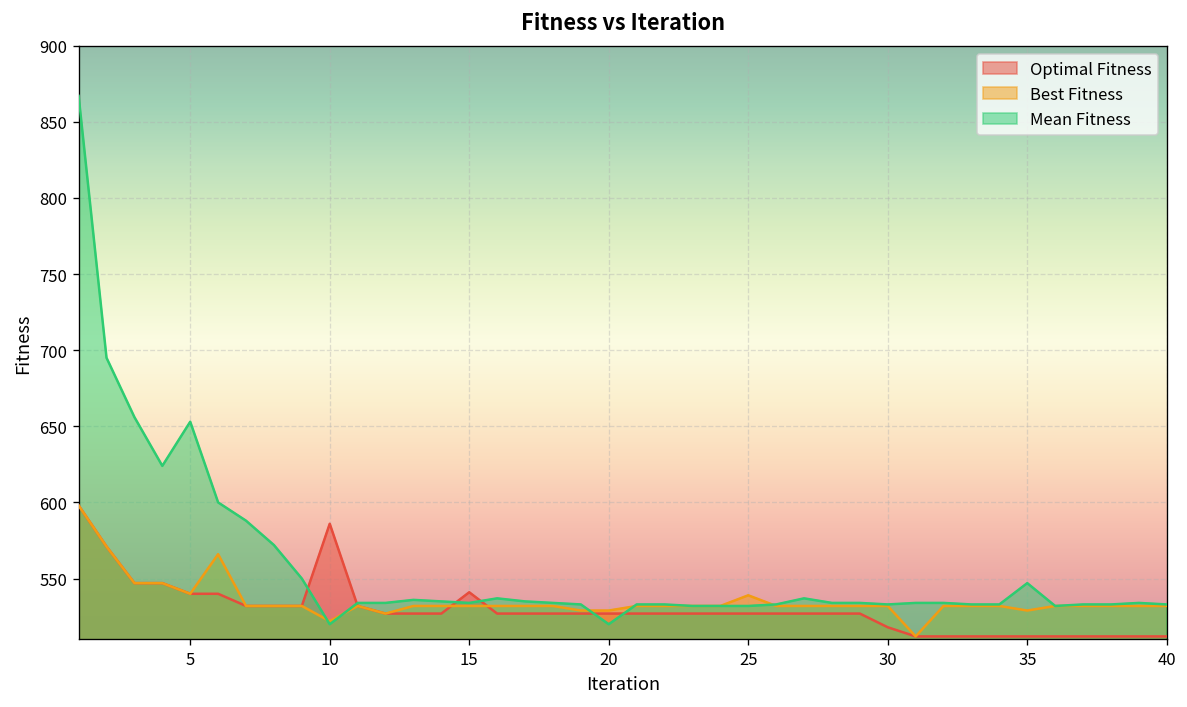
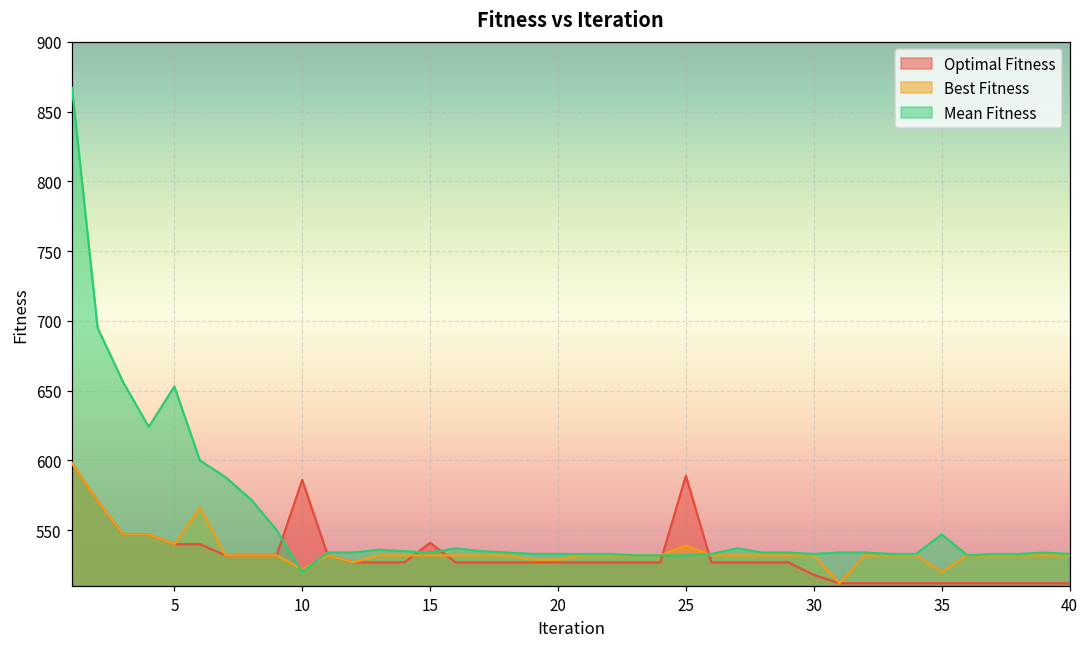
Mean Fitness, 20: 520 -> 533
Optimal Fitness, 25: 527 -> 589
Best Fitness, 35: 529 -> 520
